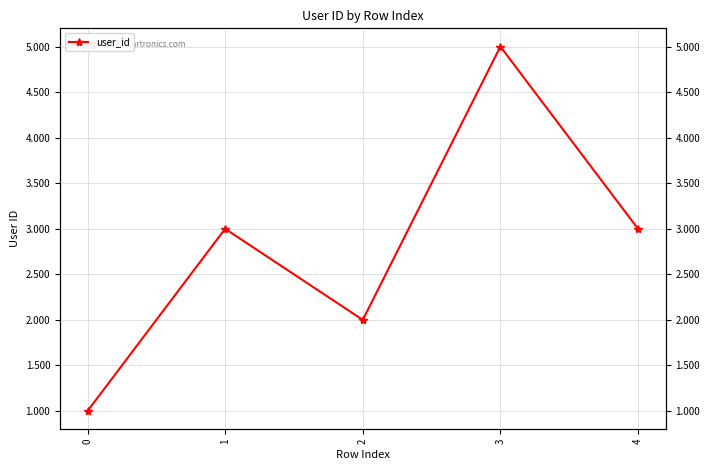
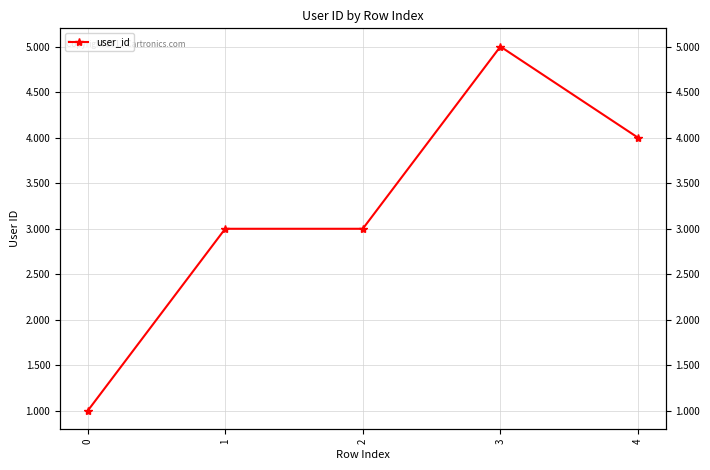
2: 2 -> 3
4: 3 -> 4
